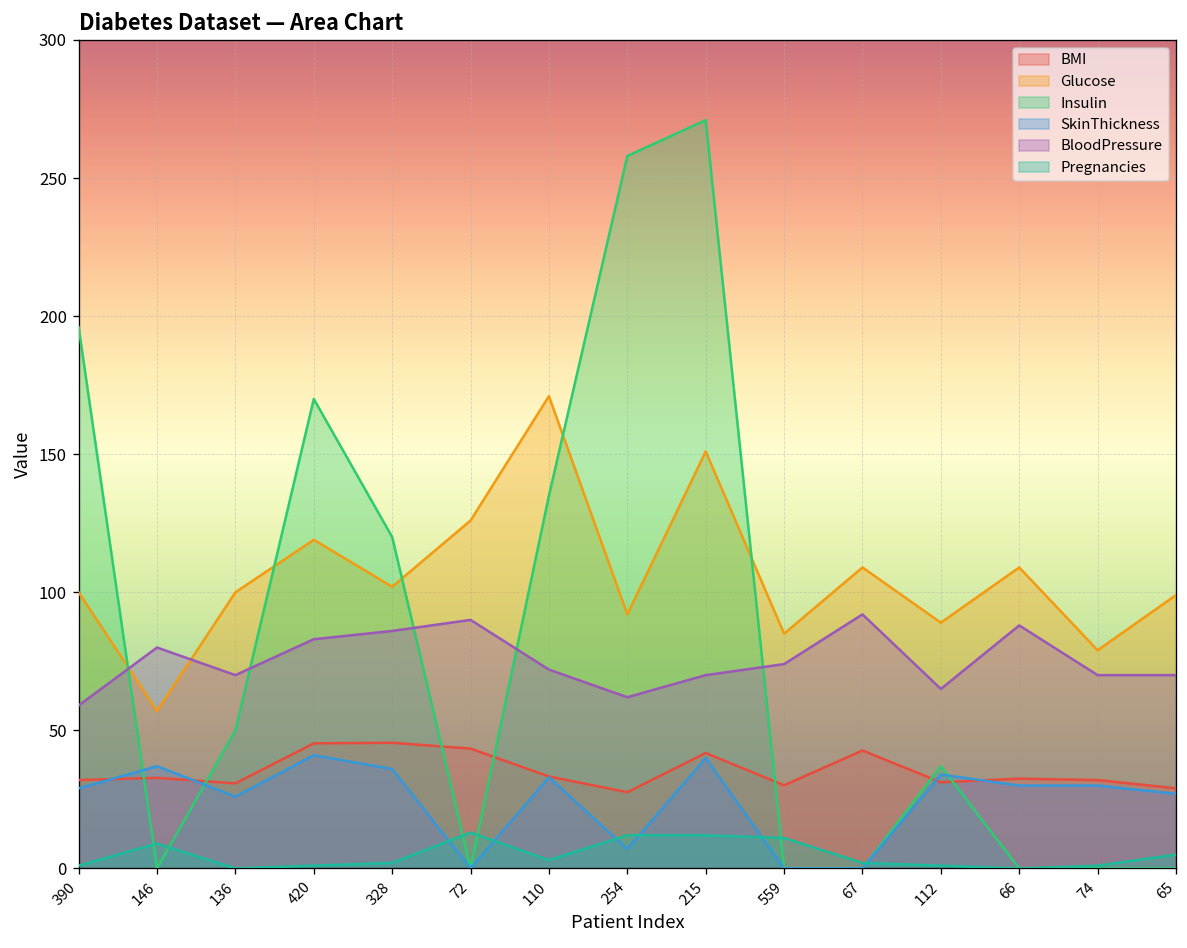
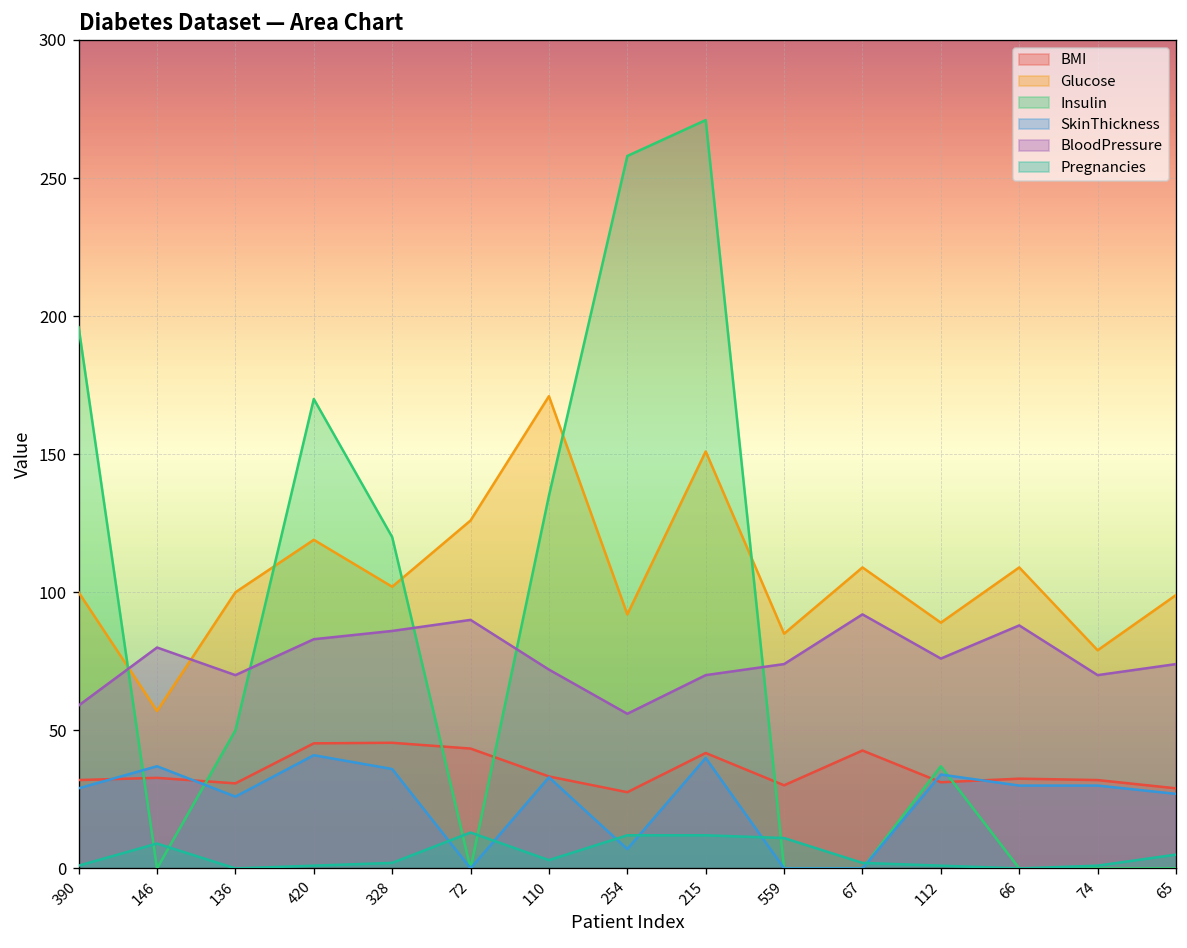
BloodPressure, 254: 62 -> 56
BloodPressure, 112: 65 -> 76
BloodPressure, 65: 70 -> 74
